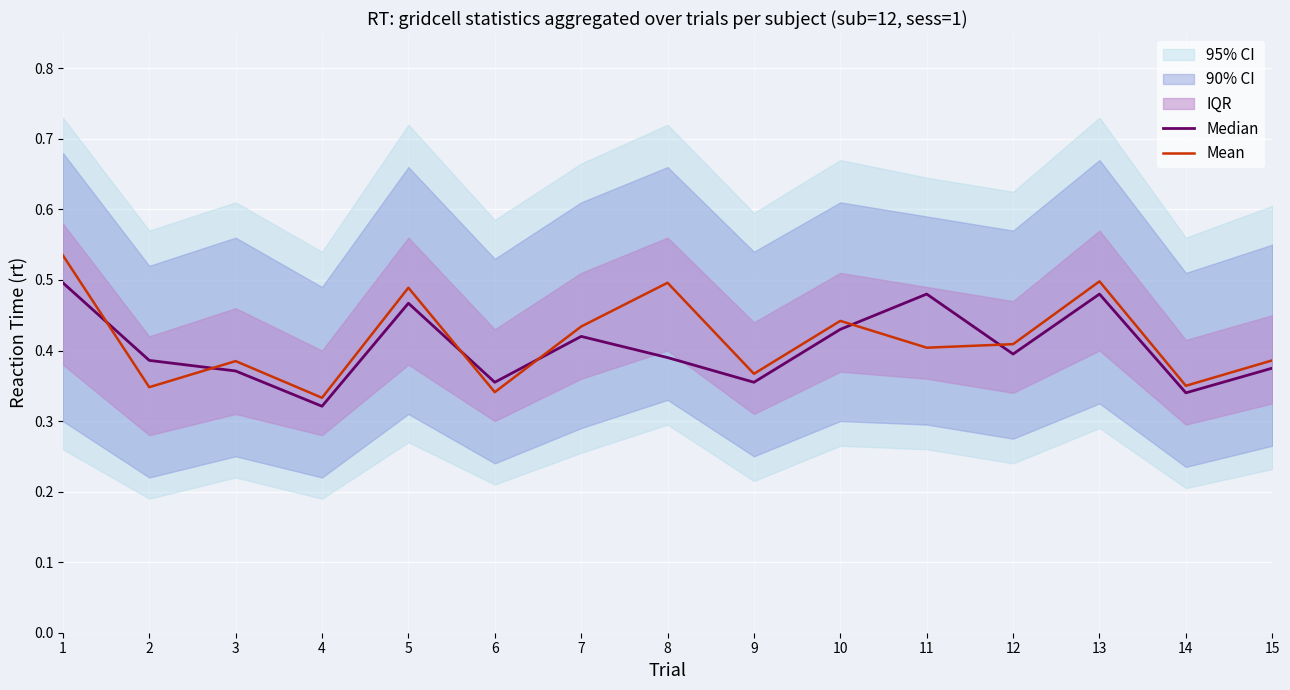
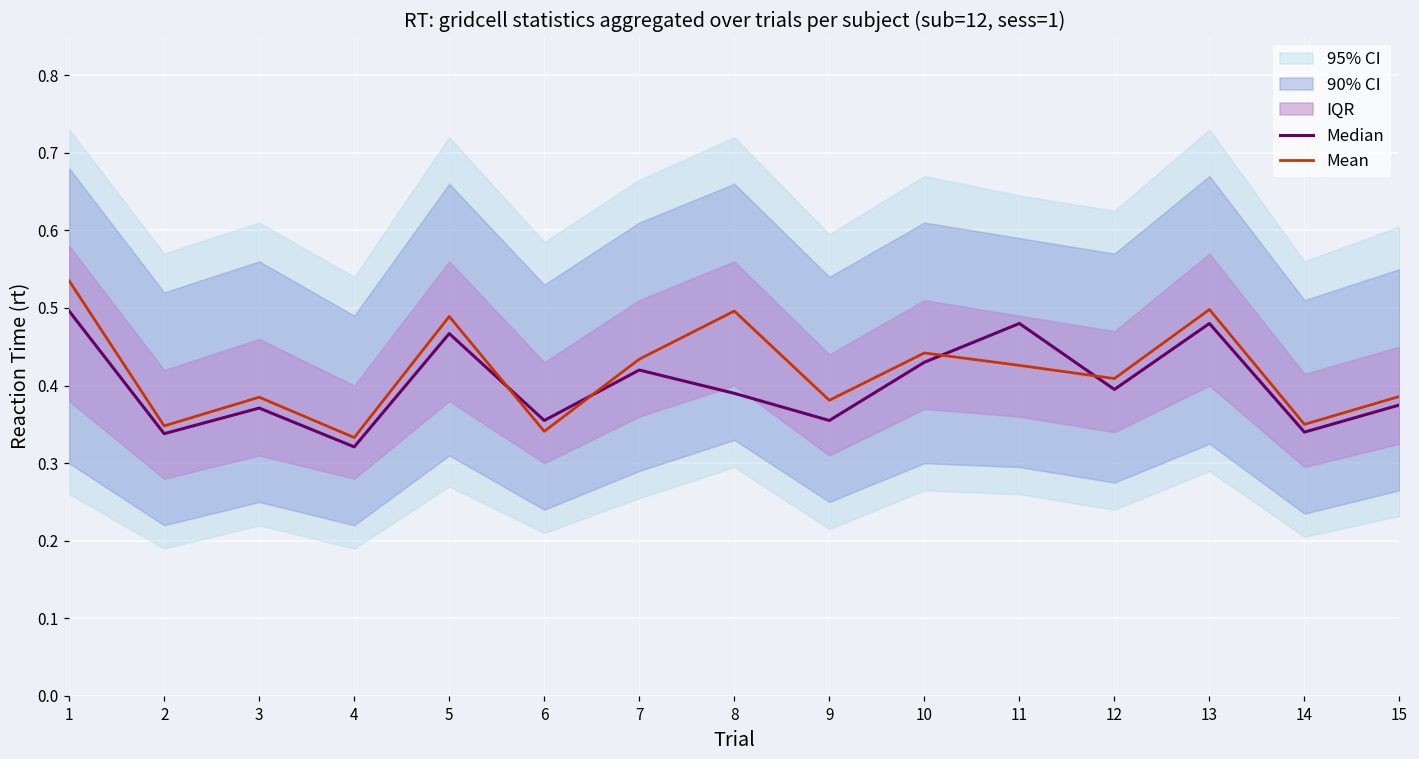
Median, 2: 0.39 -> 0.34
Mean, 9: 0.37 -> 0.38
Mean, 11: 0.40 -> 0.43
